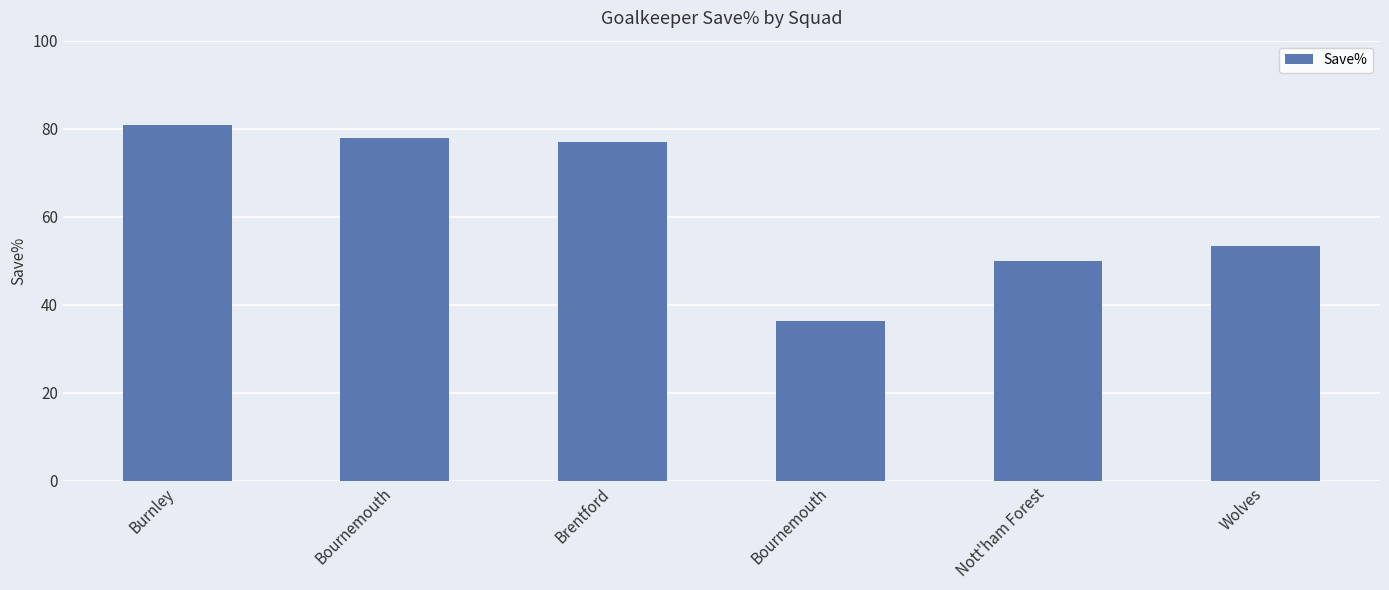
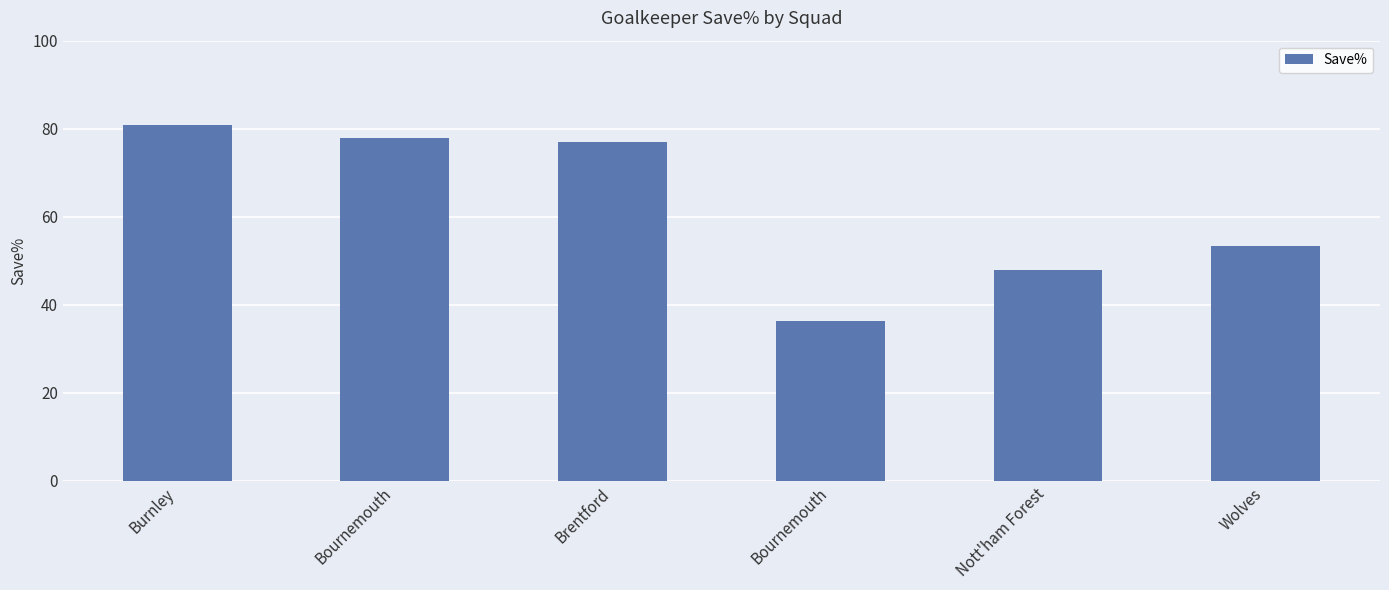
Nott'ham Forest: 50 -> 48
